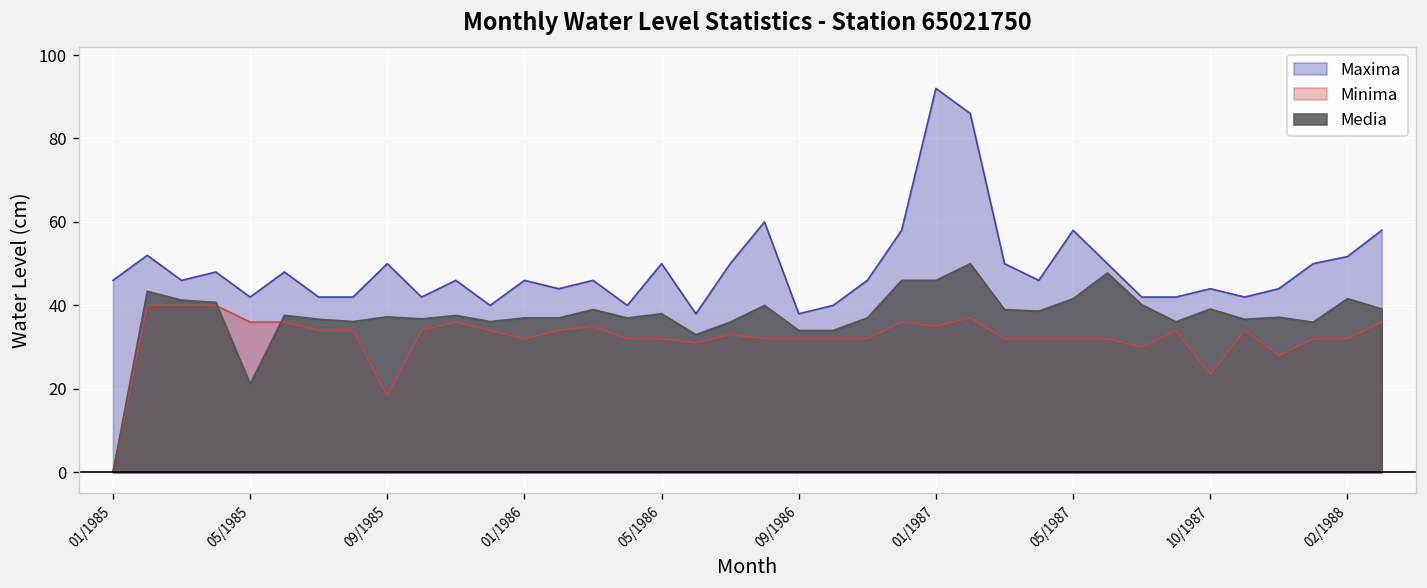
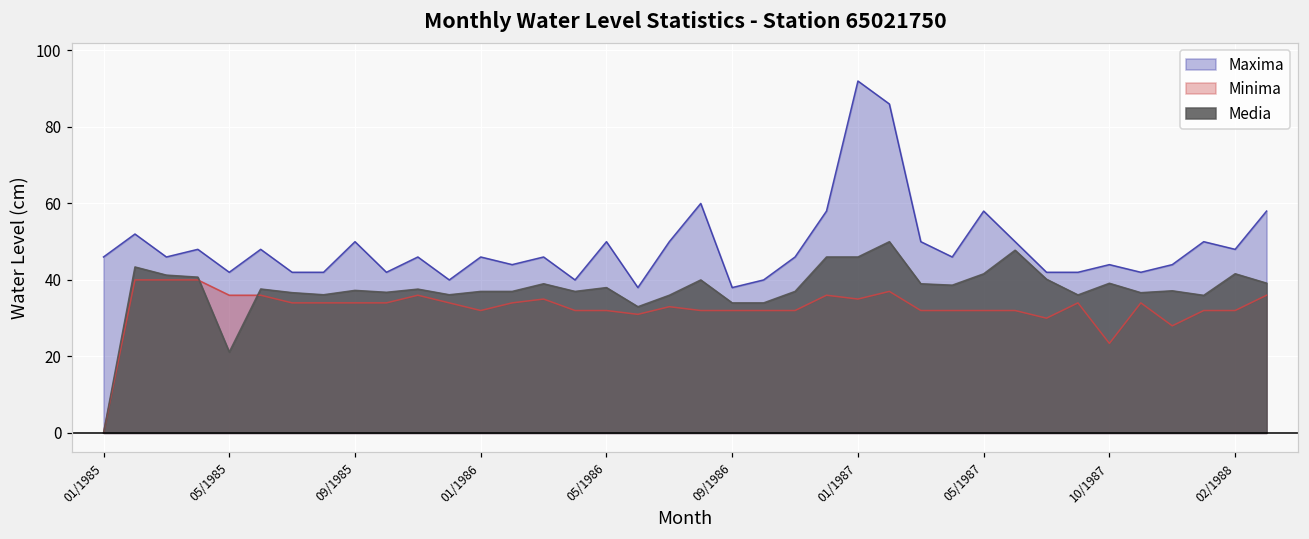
Minima, 09/1985: 18 -> 34
Maxima, 02/1988: 52 -> 48
